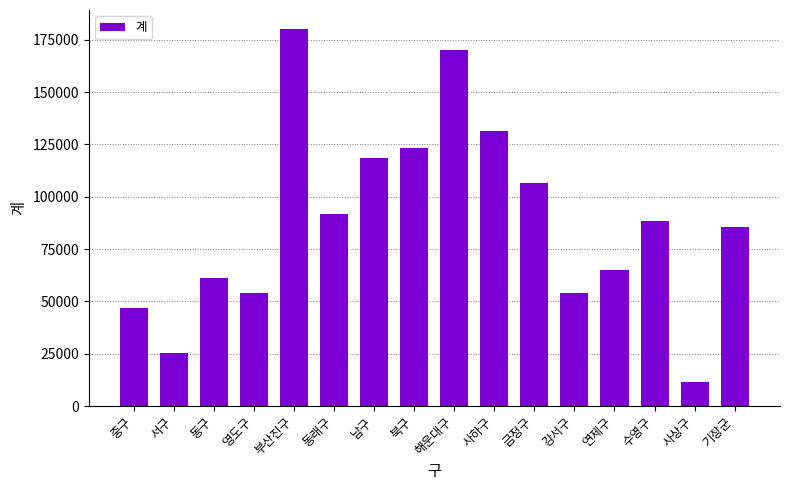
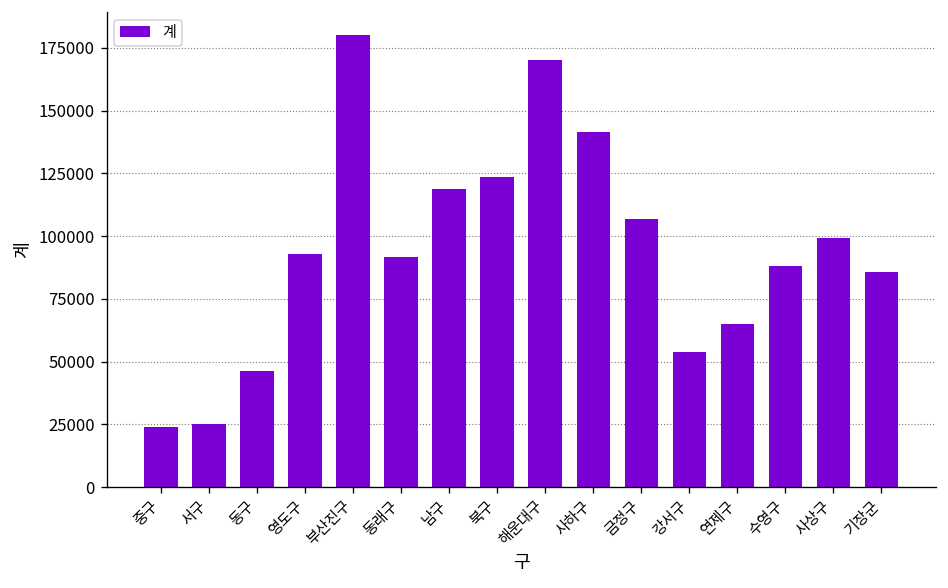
중구: 47000 -> 24000
동구: 61000 -> 46000
영도구: 54000 -> 93000
사하구: 131000 -> 142000
사상구: 11000 -> 99000
